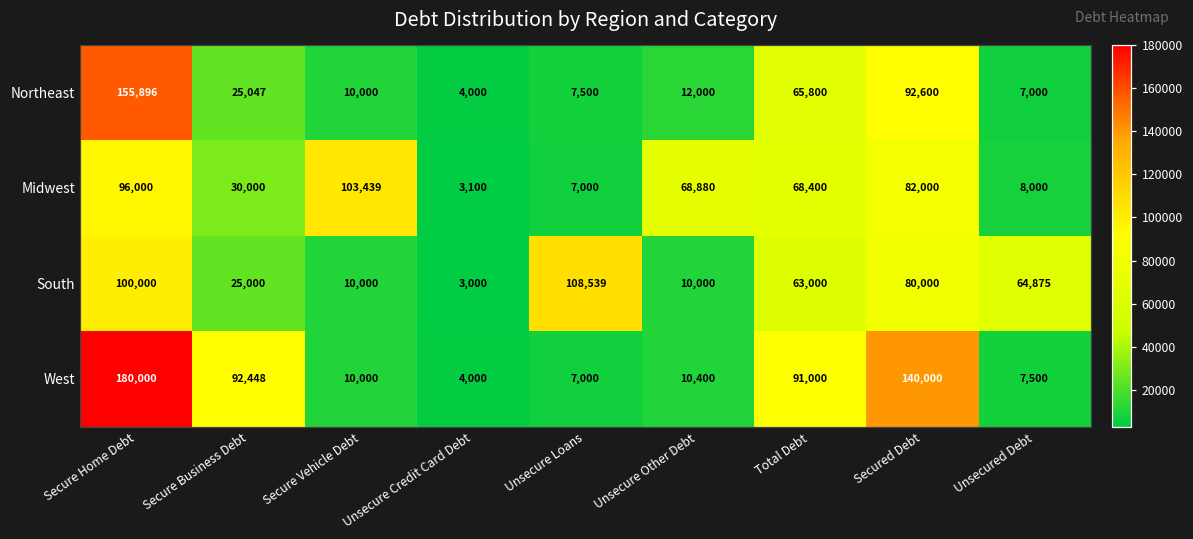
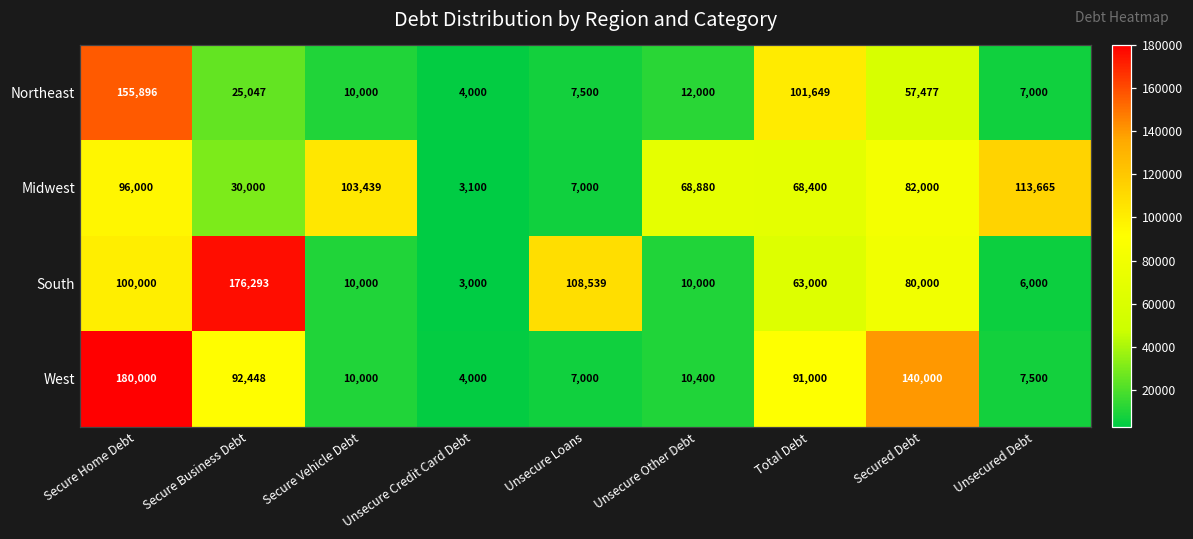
Northeast, Total Debt: 65,800 -> 101,649
Northeast, Secured Debt: 92,600 -> 57,477
Midwest, Unsecured Debt: 8,000 -> 113,665
South, Secure Business Debt: 25,000 -> 176,293
South, Unsecured Debt: 64,875 -> 6,000
